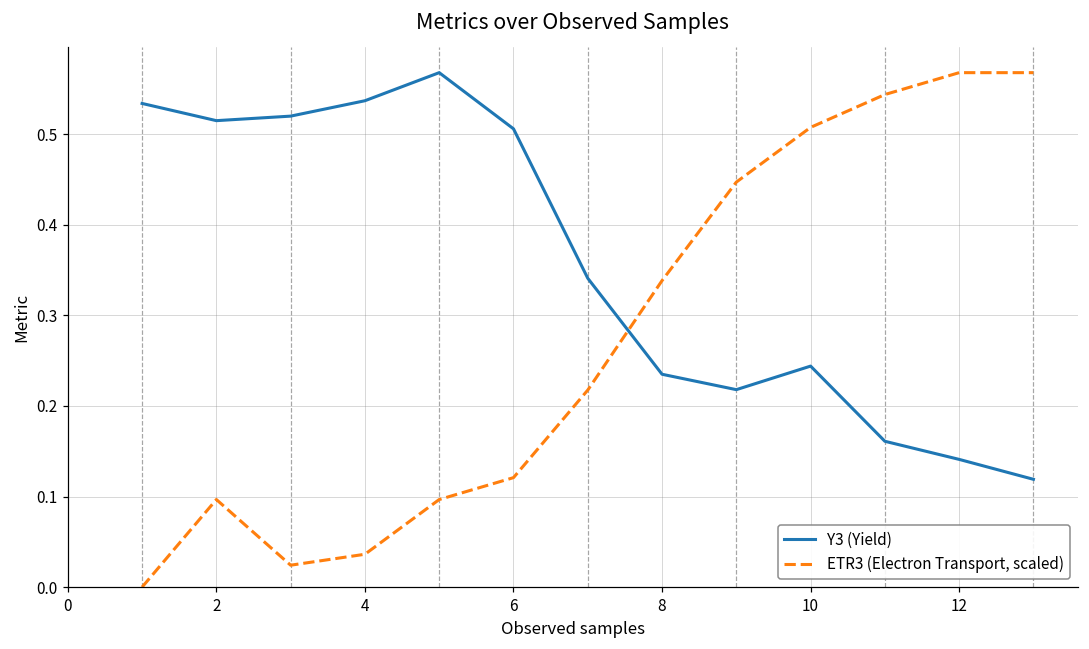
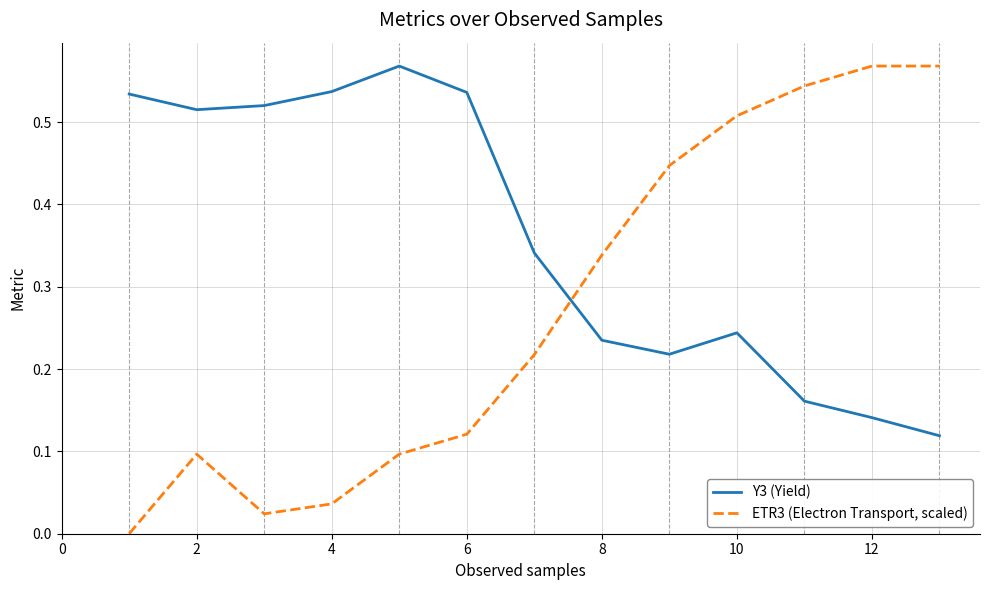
Y3 (Yield), 6: 0.51 -> 0.54
